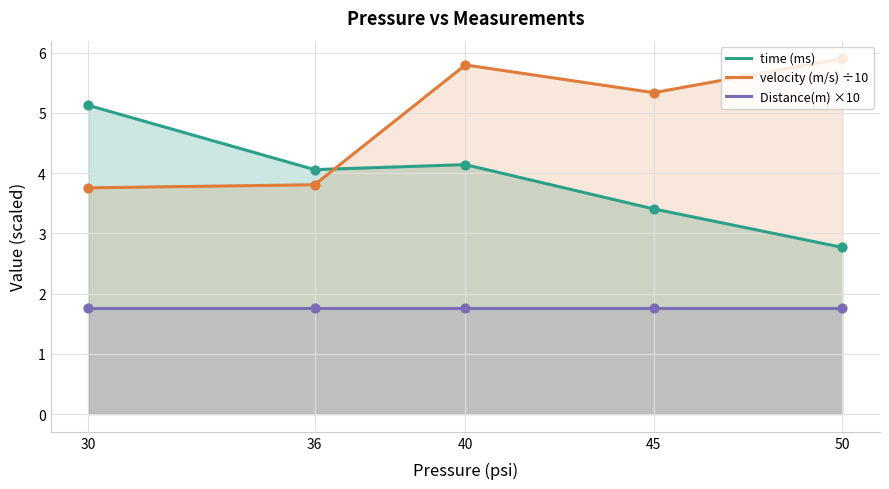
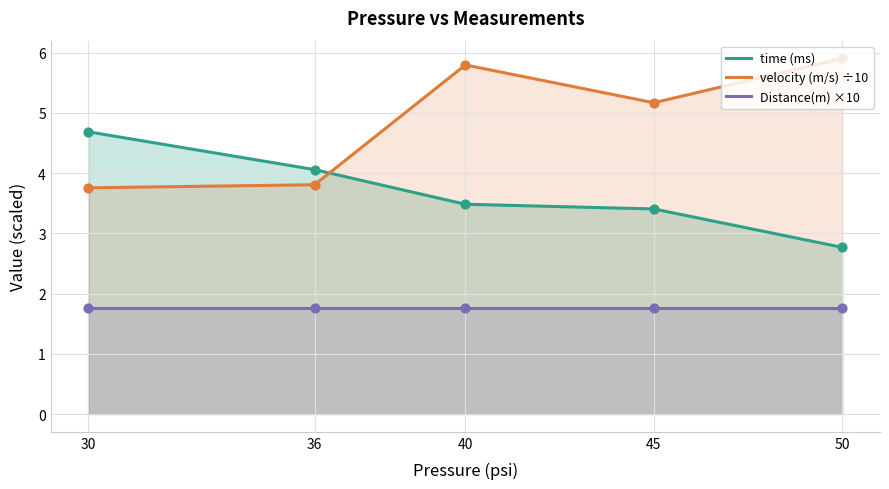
time (ms), 30: 5.1 -> 4.7
time (ms), 40: 4.1 -> 3.5
velocity (m/s) ÷10, 45: 5.3 -> 5.2
